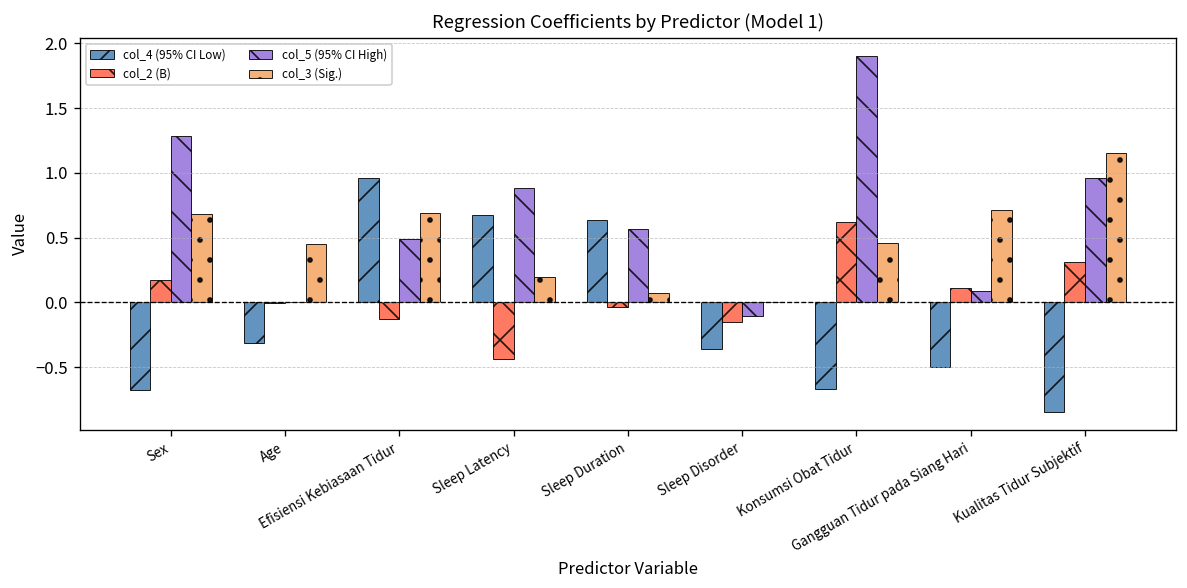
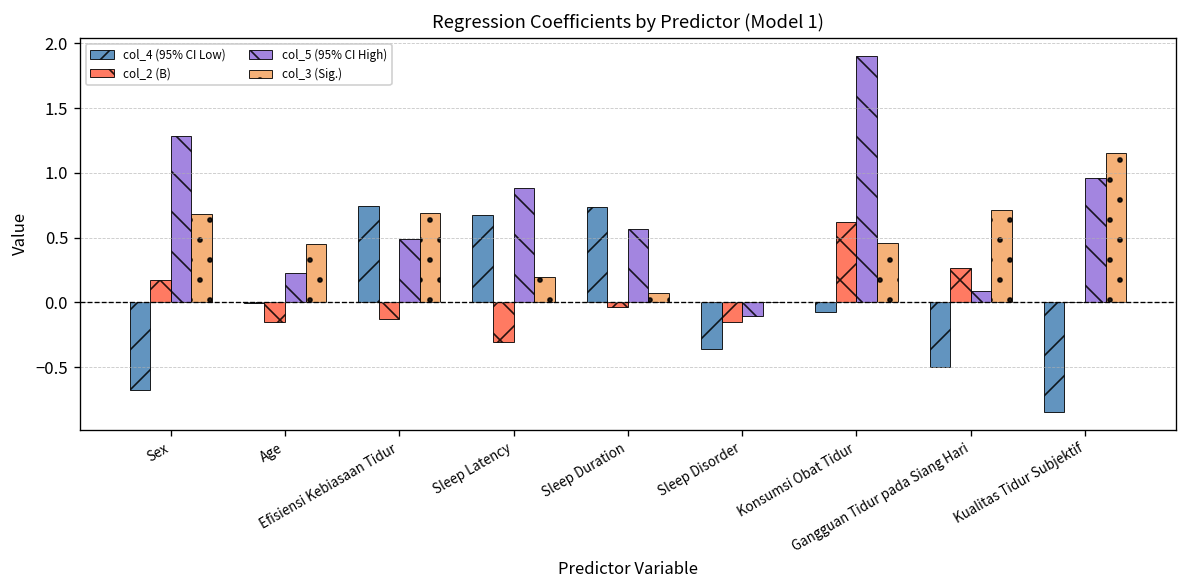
col_4 (95% CI Low), Age: -0.32 -> 0.00
col_2 (B), Age: 0.00 -> -0.15
col_5 (95% CI High), Age: 0.00 -> 0.23
col_4 (95% CI Low), Efisiensi Kebiasaan Tidur: 0.96 -> 0.74
col_2 (B), Sleep Latency: -0.44 -> -0.30
col_4 (95% CI Low), Sleep Duration: 0.63 -> 0.74
col_4 (95% CI Low), Konsumsi Obat Tidur: -0.67 -> -0.07
col_2 (B), Gangguan Tidur pada Siang Hari: 0.11 -> 0.26
col_2 (B), Kualitas Tidur Subjektif: 0.31 -> 0.00
